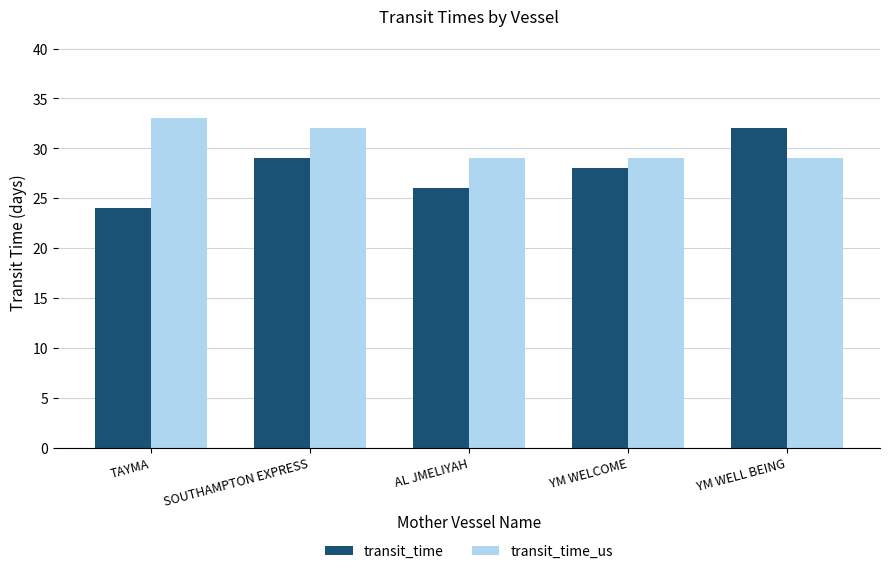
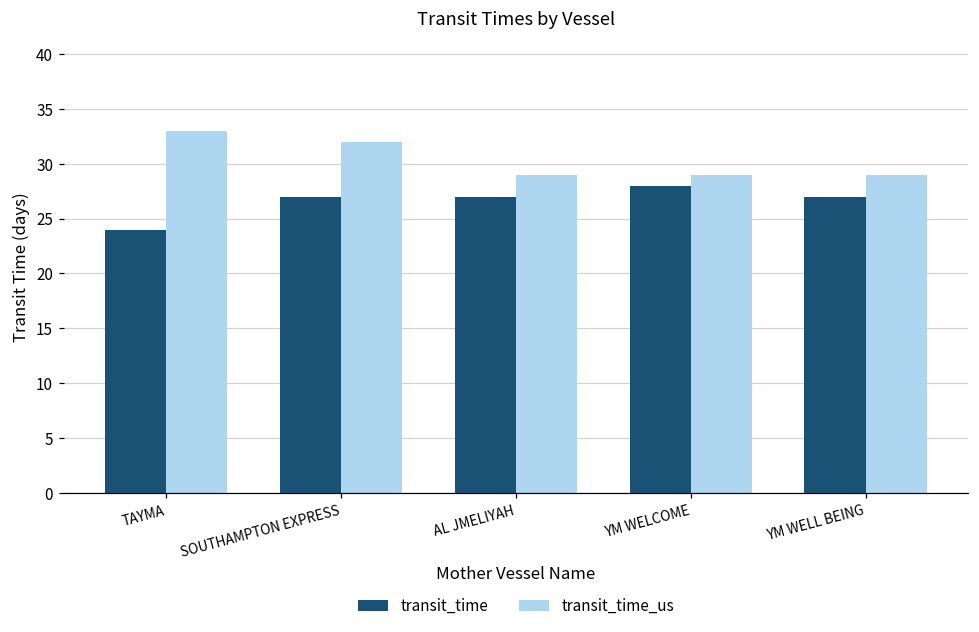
transit_time, SOUTHAMPTON EXPRESS: 29 -> 27
transit_time, AL JMELIYAH: 26 -> 27
transit_time, YM WELL BEING: 32 -> 27
